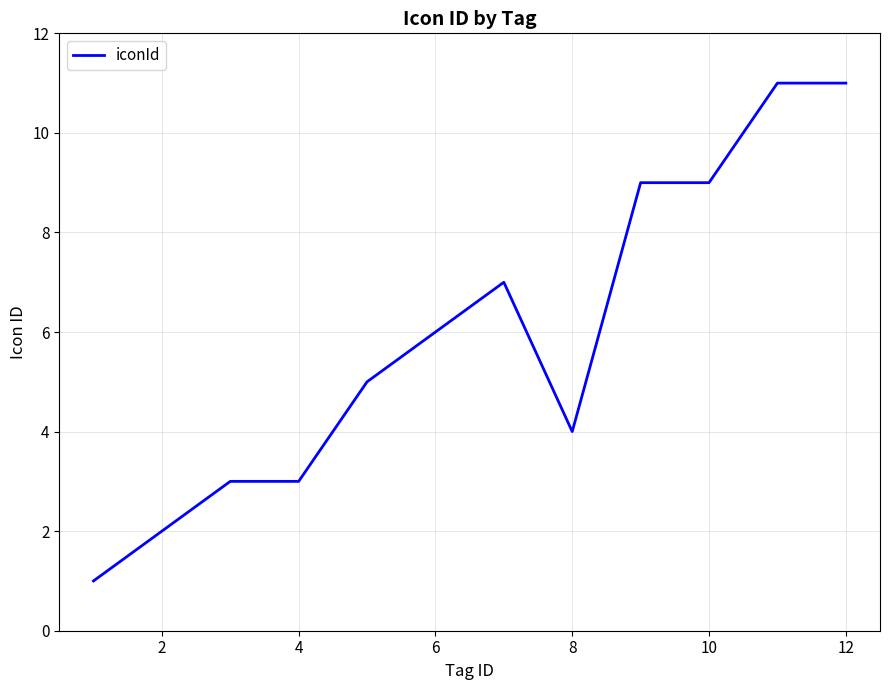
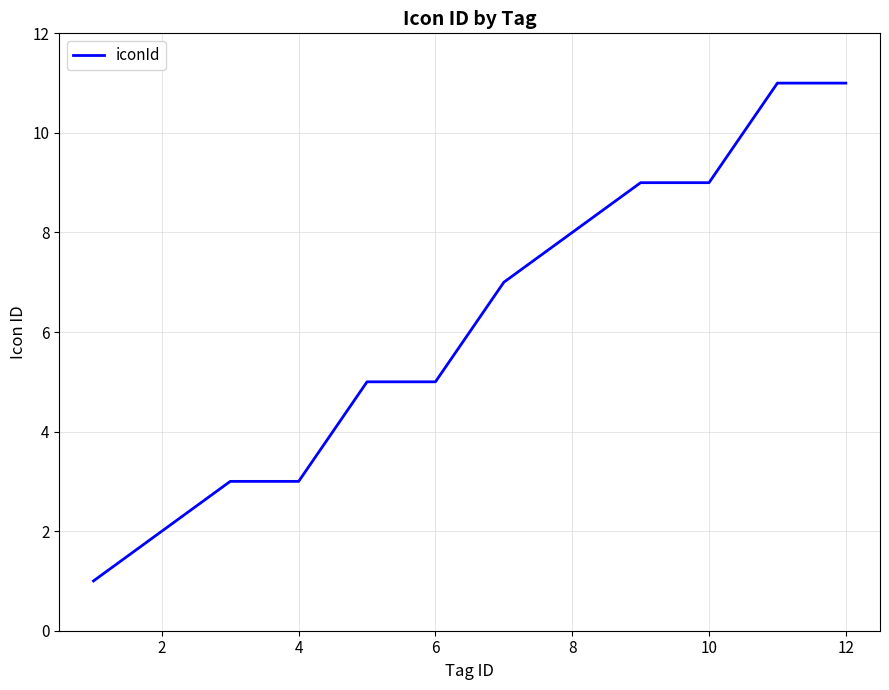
6: 6 -> 5
8: 4 -> 8
